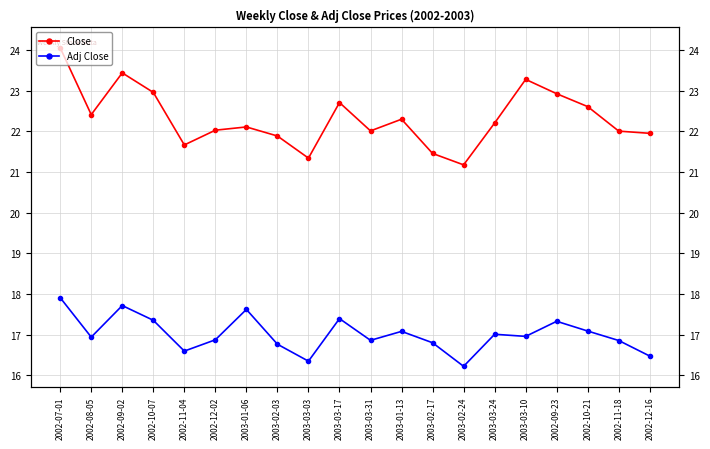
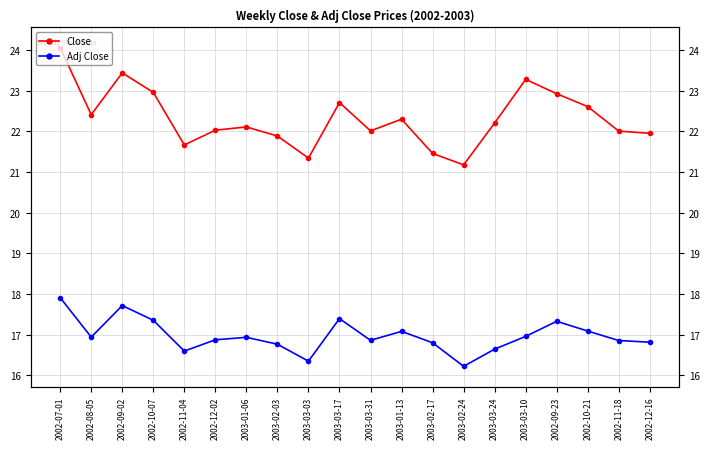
Adj Close, 2003-01-06: 17.6 -> 16.9
Adj Close, 2003-03-24: 17.0 -> 16.6
Adj Close, 2002-12-16: 16.5 -> 16.8
